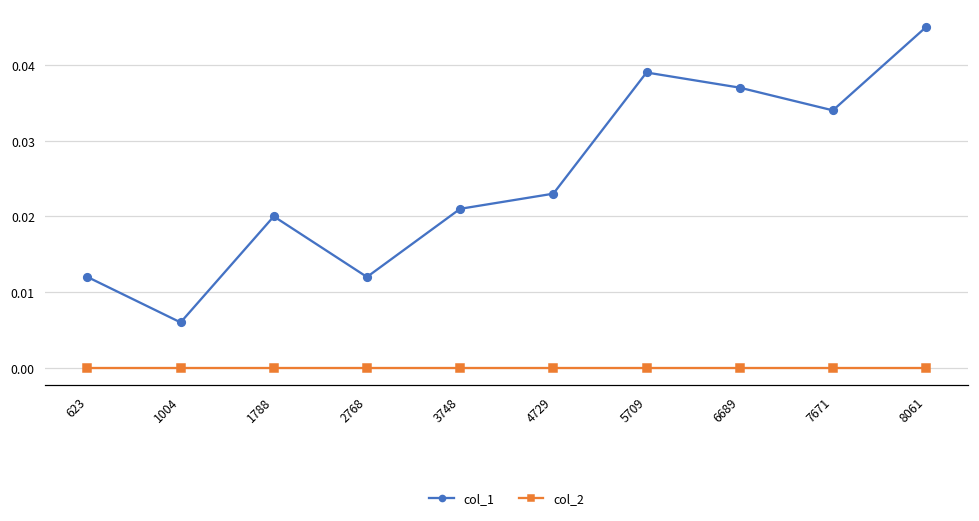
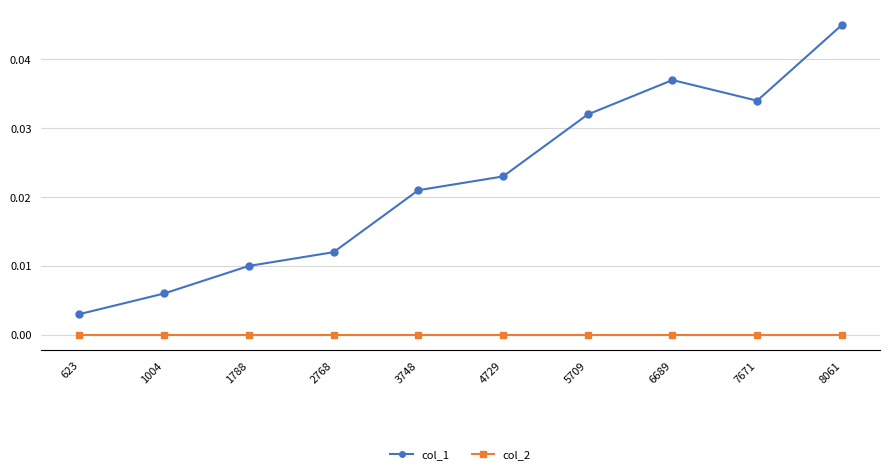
col_1, 623: 0.012 -> 0.003
col_1, 1788: 0.02 -> 0.01
col_1, 5709: 0.039 -> 0.032
